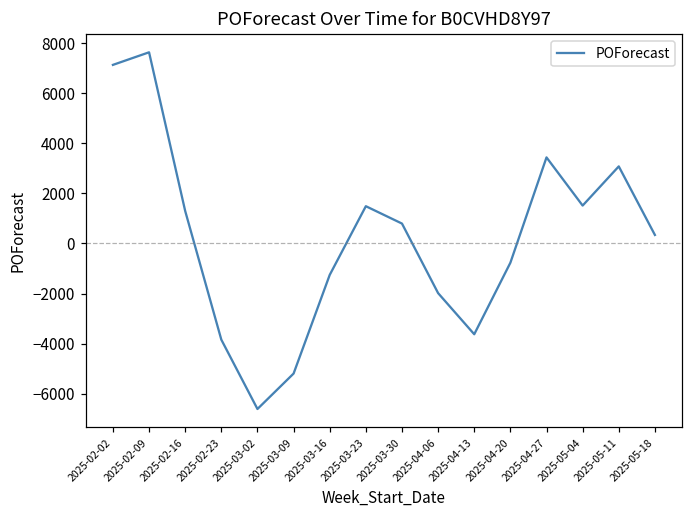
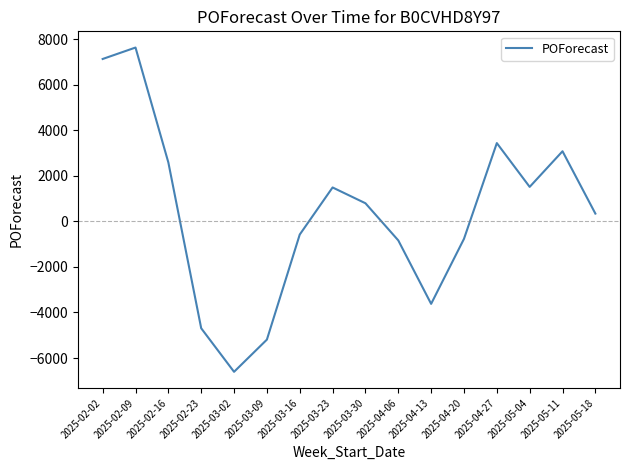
2025-02-16: 1300 -> 2600
2025-02-23: -3800 -> -4700
2025-03-16: -1300 -> -600
2025-04-06: -2000 -> -800
